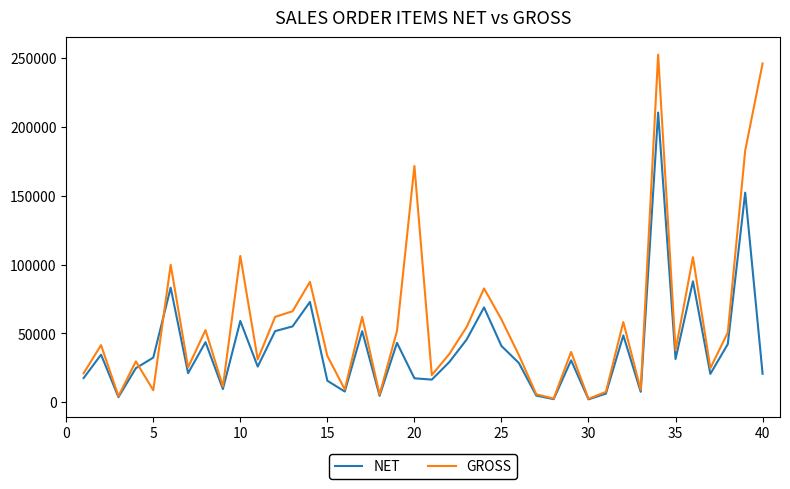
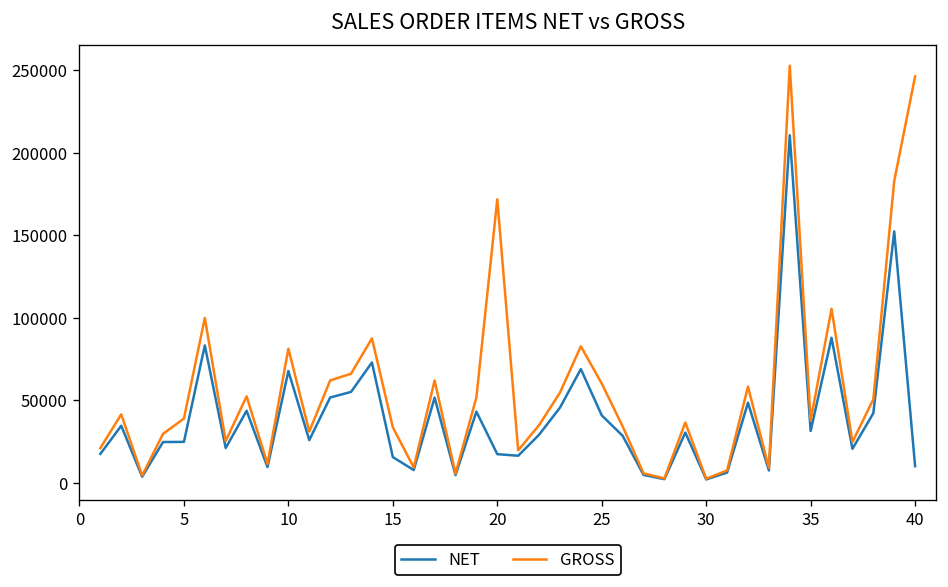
NET, 5: 32000 -> 25000
GROSS, 5: 9000 -> 39000
NET, 10: 59000 -> 68000
GROSS, 10: 106000 -> 81000
NET, 40: 21000 -> 10000
